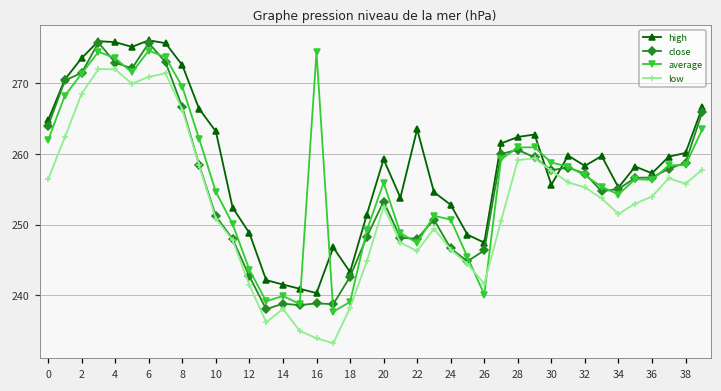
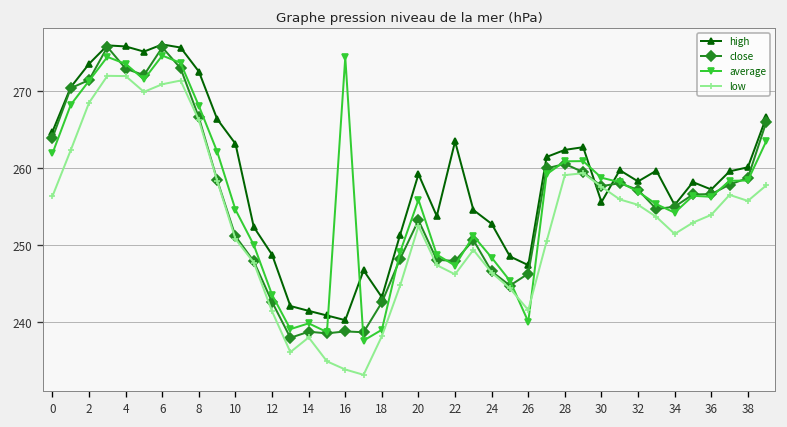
average, 8: 270 -> 268
average, 24: 251 -> 248
